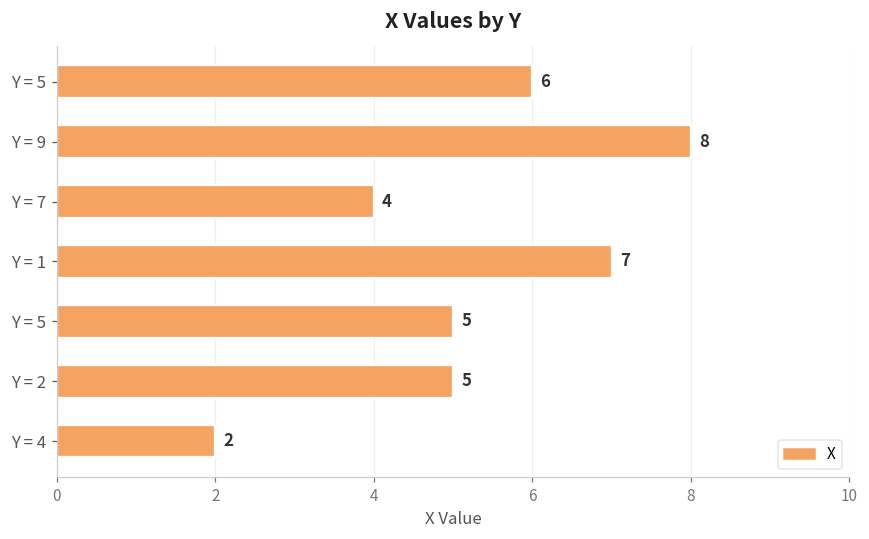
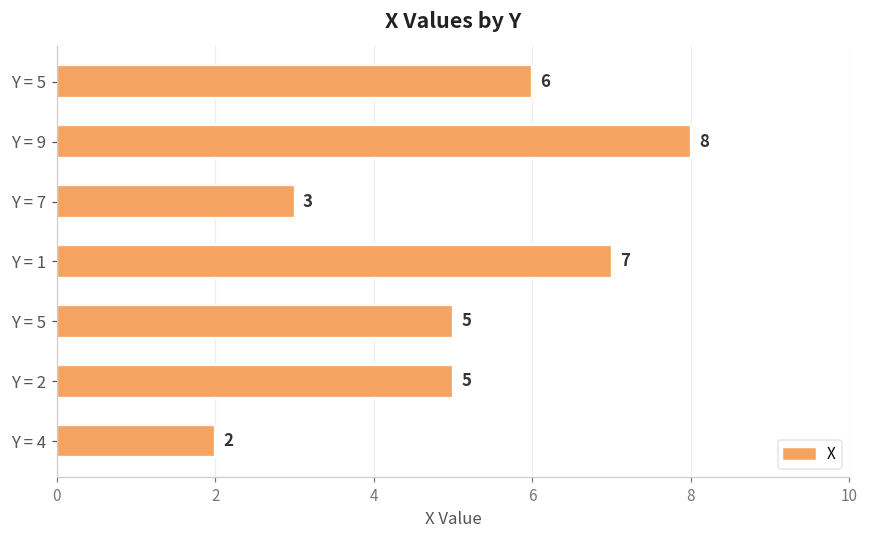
Y = 7: 4 -> 3
